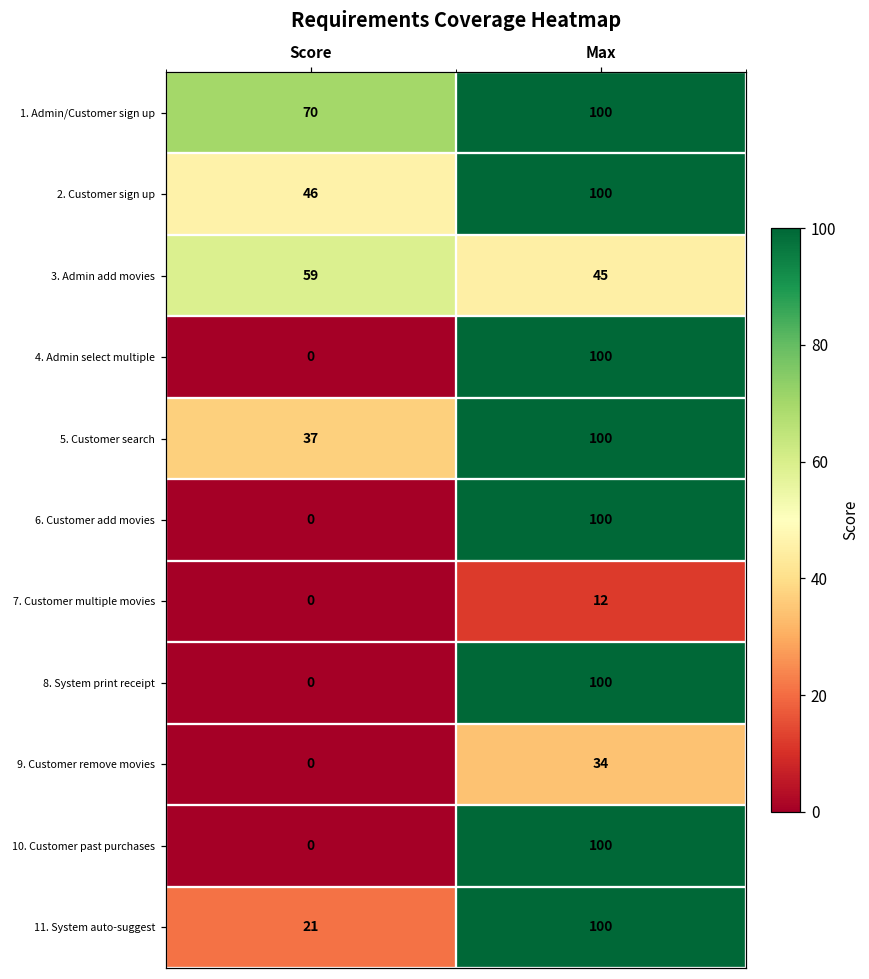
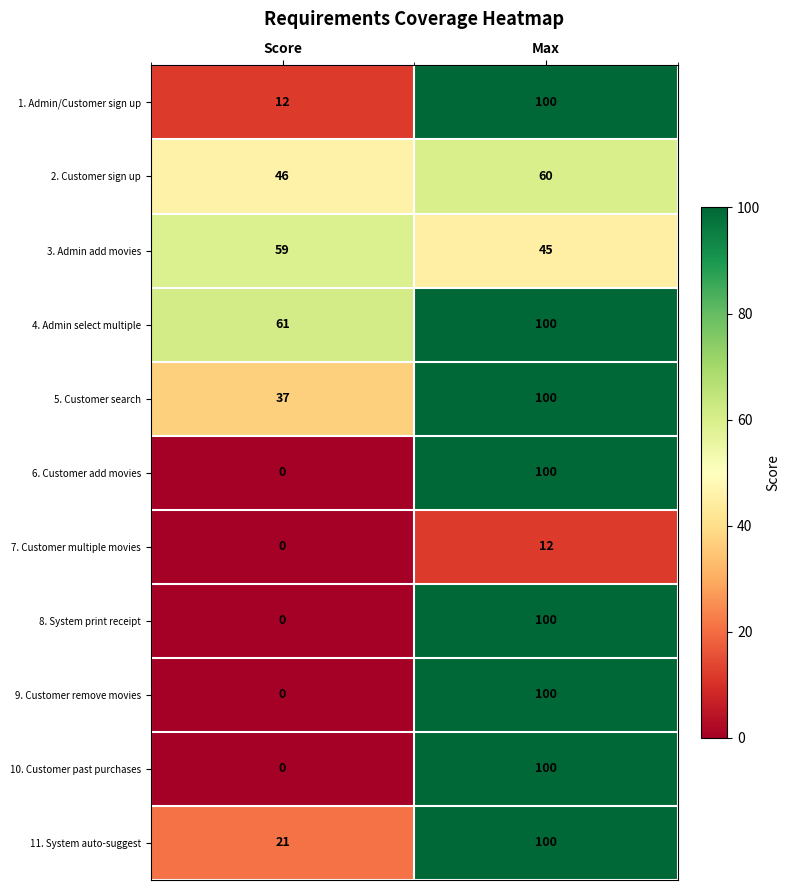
1. Admin/Customer sign up, Score: 70 -> 12
2. Customer sign up, Max: 100 -> 60
4. Admin select multiple, Score: 0 -> 61
9. Customer remove movies, Max: 34 -> 100
